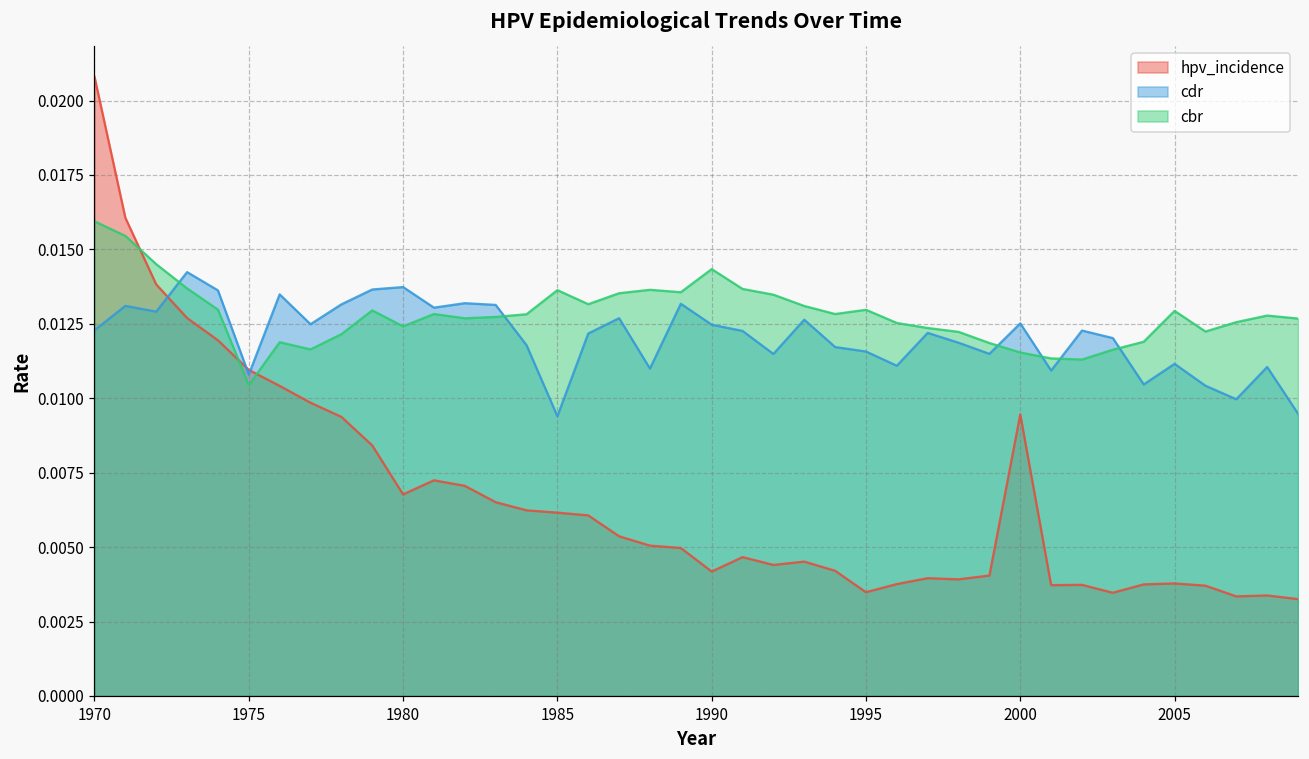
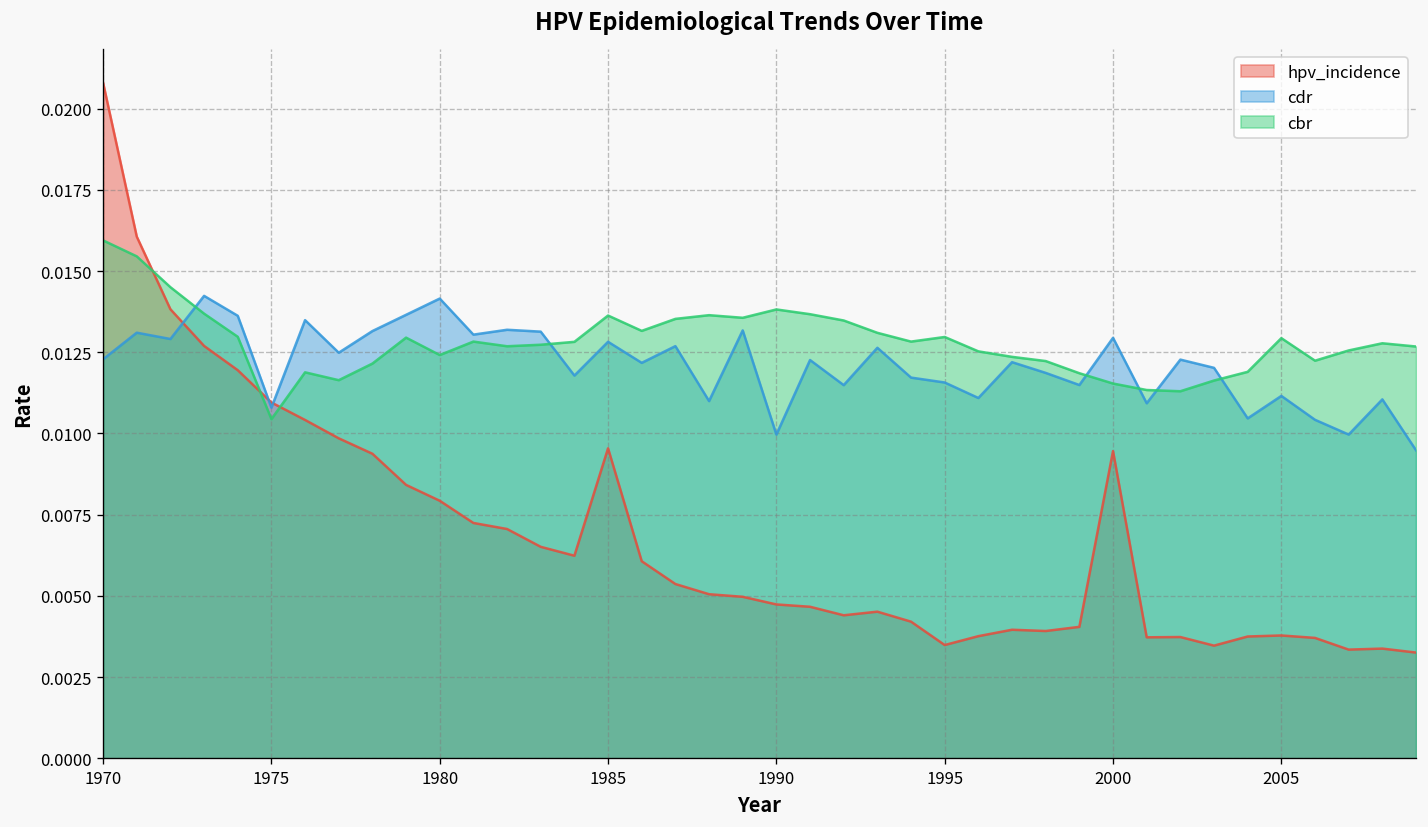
hpv_incidence, 1980: 0.0068 -> 0.0079
cdr, 1980: 0.0137 -> 0.0142
hpv_incidence, 1985: 0.0062 -> 0.0095
cdr, 1985: 0.0094 -> 0.0128
hpv_incidence, 1990: 0.0042 -> 0.0047
cdr, 1990: 0.0125 -> 0.0100
cbr, 1990: 0.0143 -> 0.0138
cdr, 2000: 0.0125 -> 0.0129
